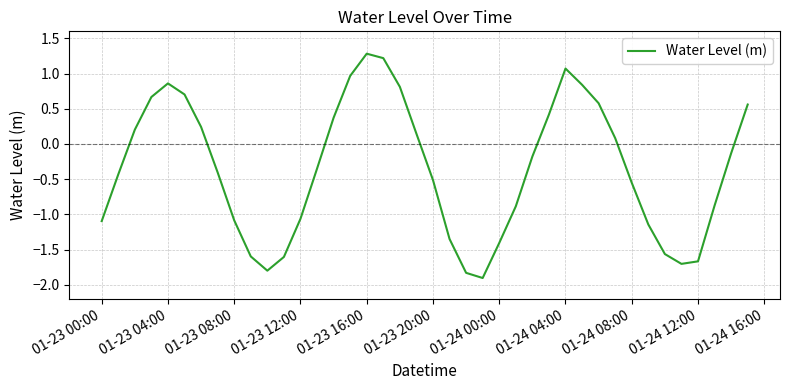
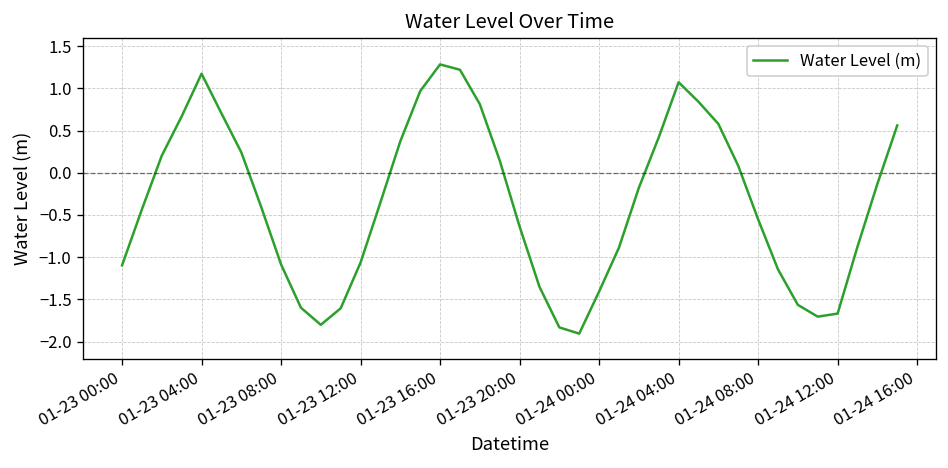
01-23 04:00: 0.9 -> 1.2
01-23 20:00: -0.5 -> -0.6
